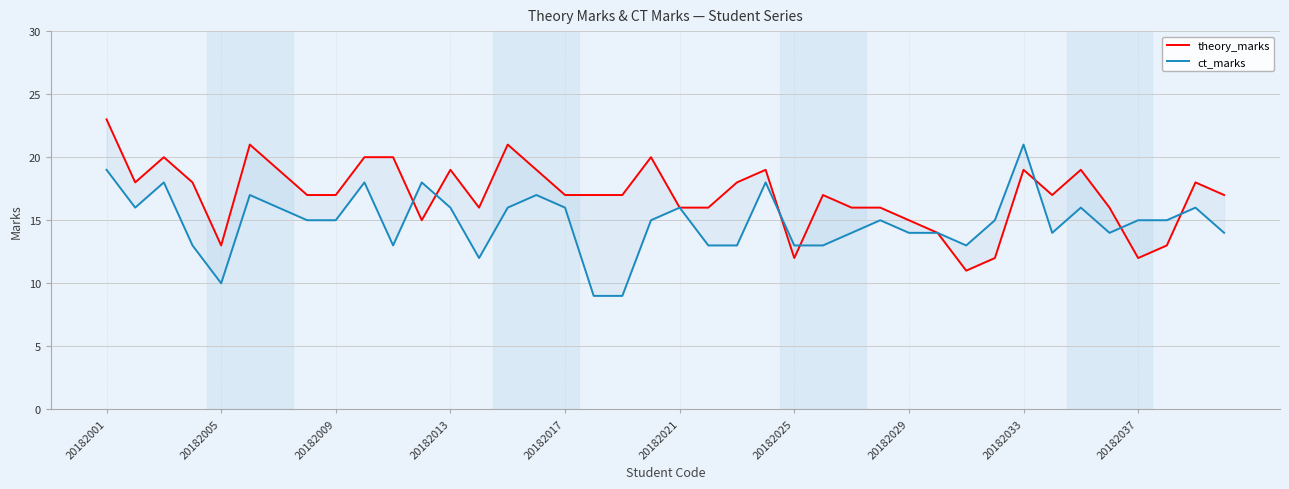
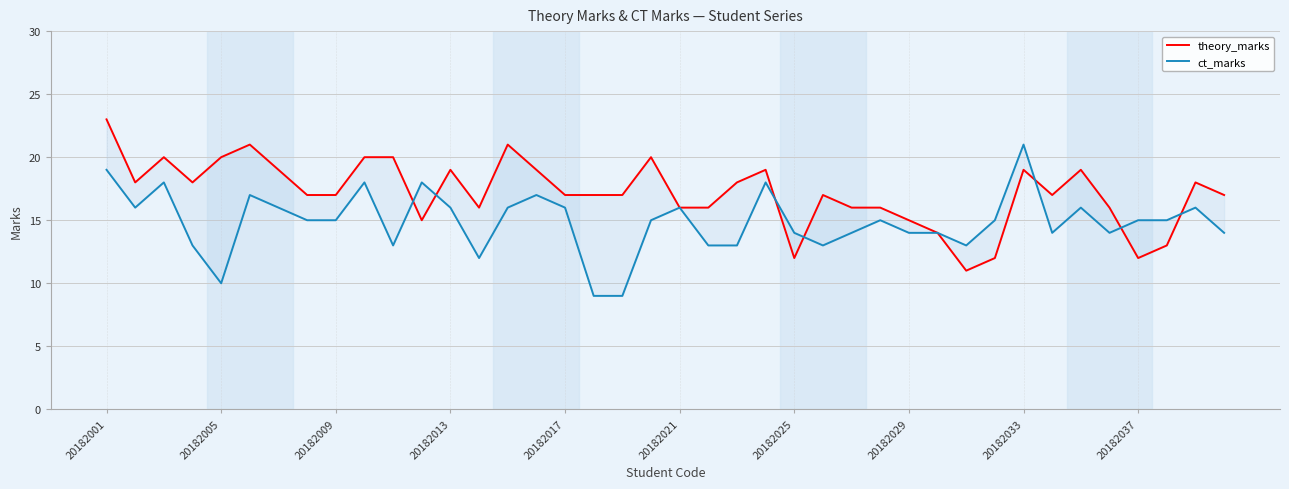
theory_marks, 20182005: 13 -> 20
ct_marks, 20182025: 13 -> 14
